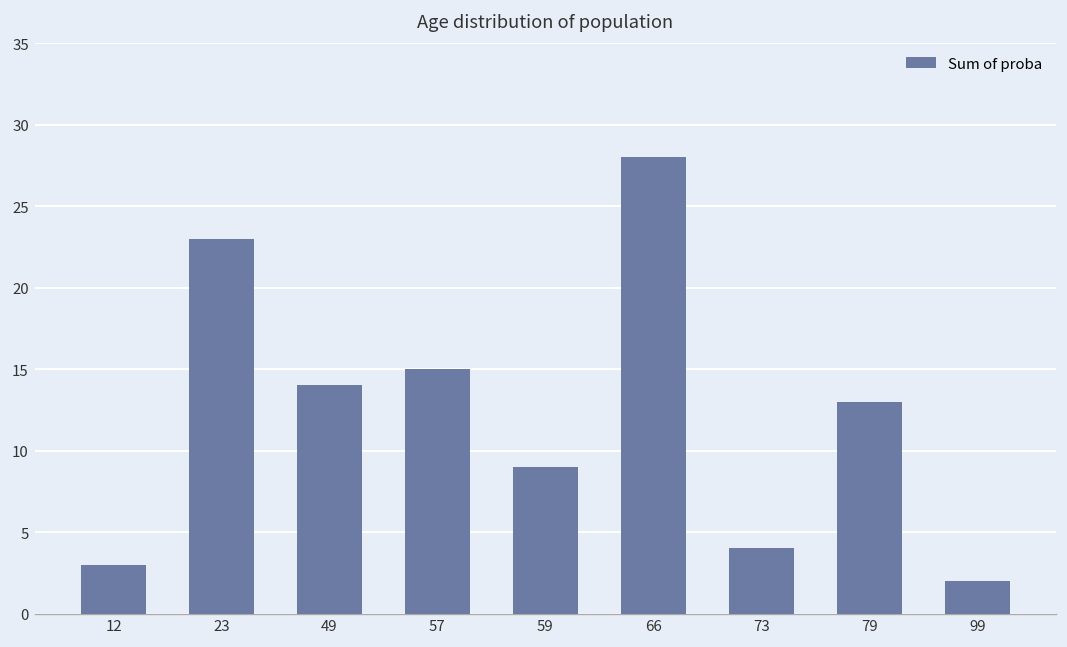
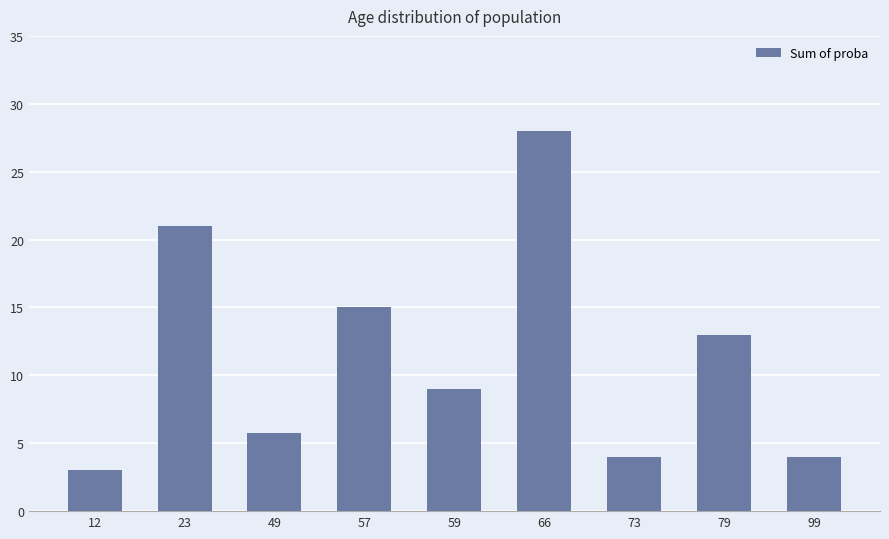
23: 23 -> 21
49: 14.0 -> 5.7
99: 2 -> 4
